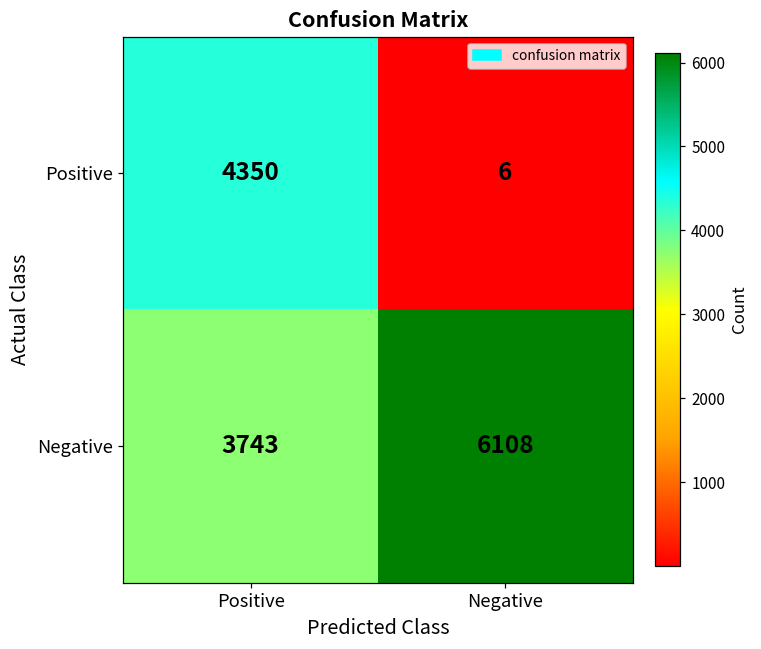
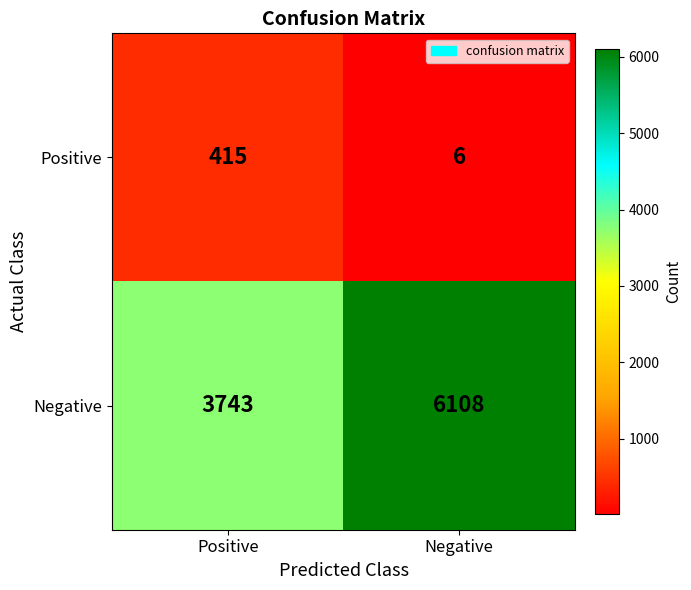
Positive, Positive: 4350 -> 415
